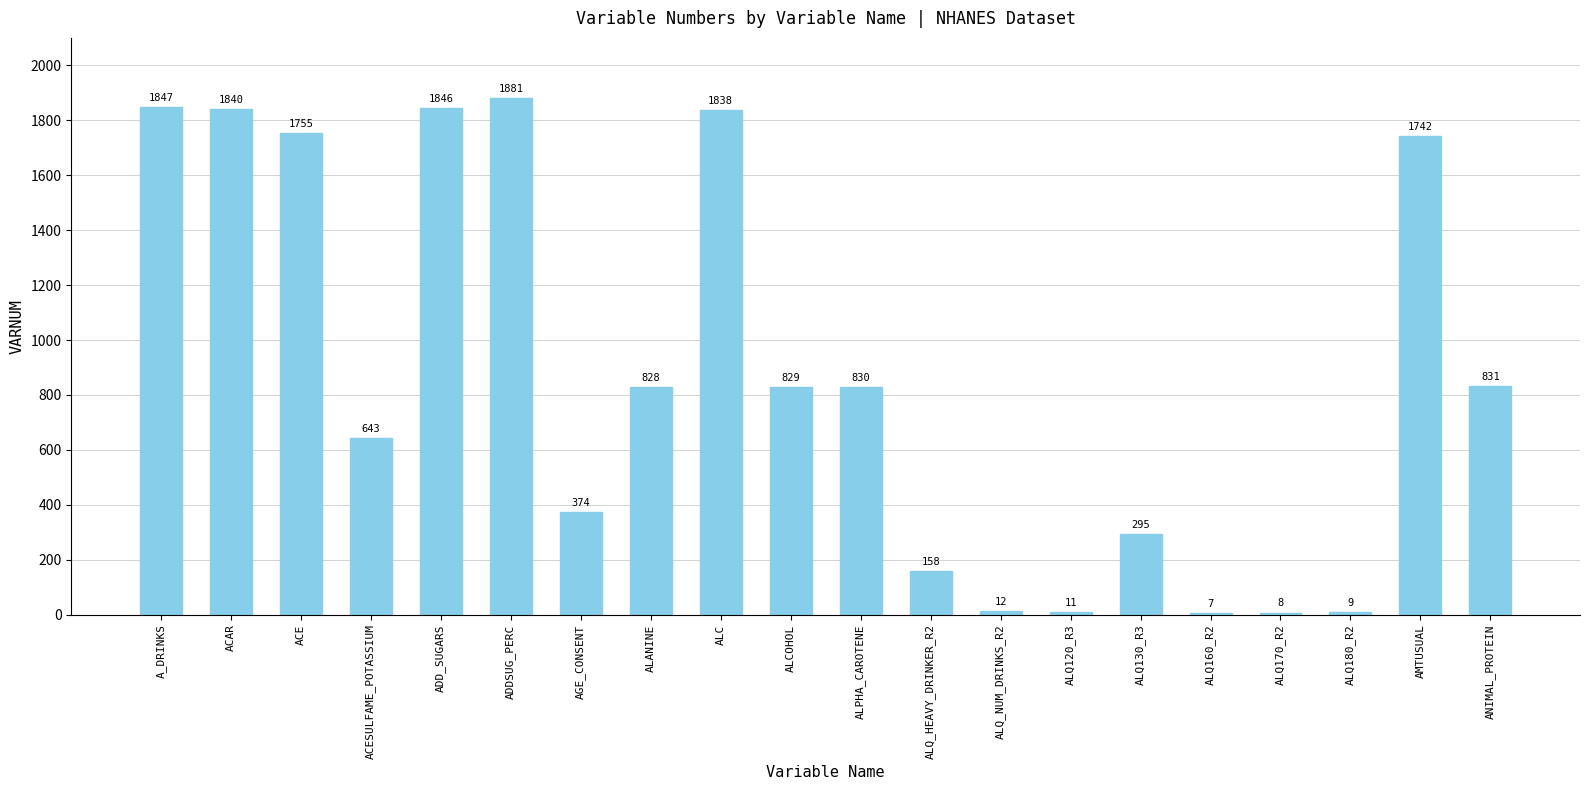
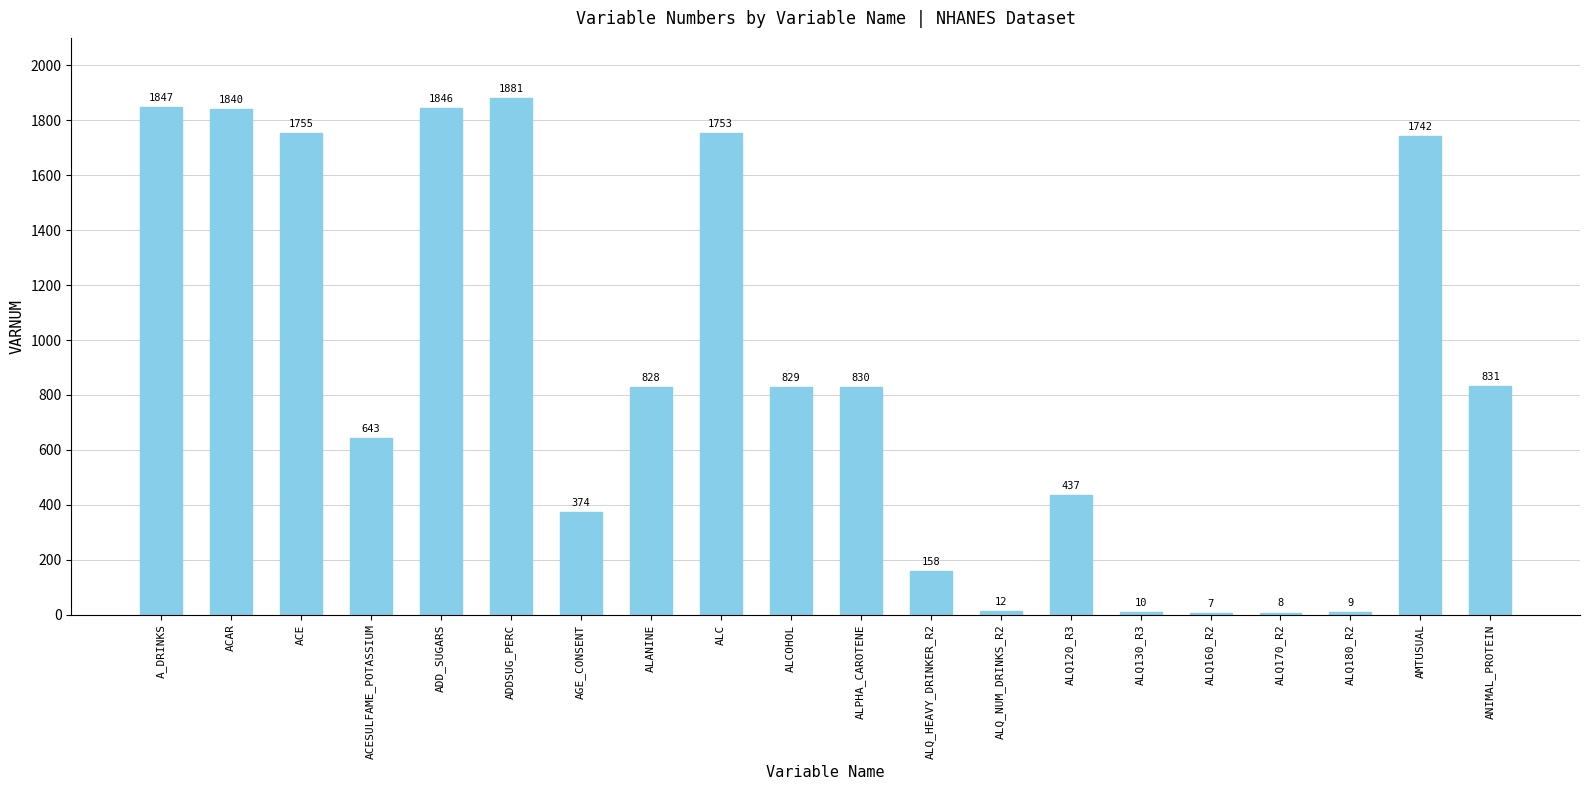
ALC: 1838 -> 1753
ALQ120_R3: 11 -> 437
ALQ130_R3: 295 -> 10
